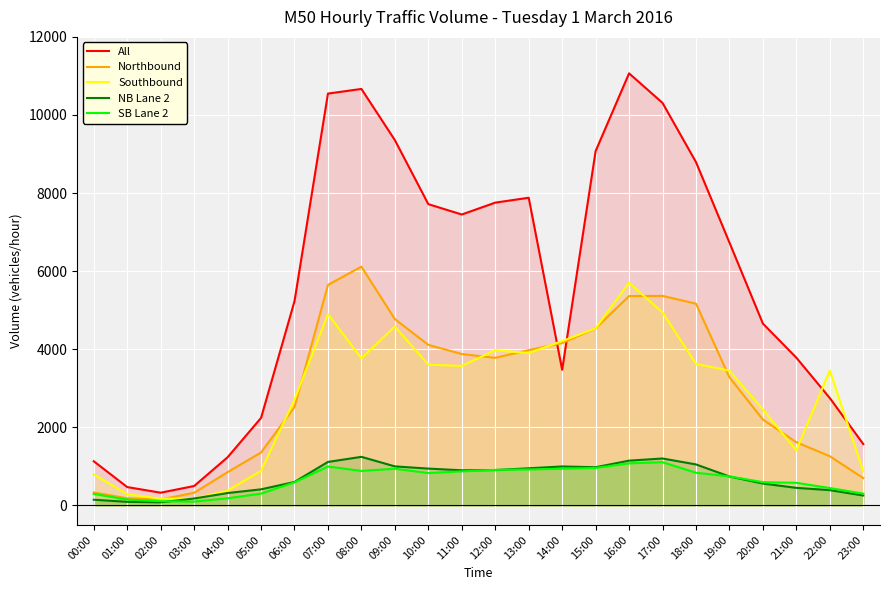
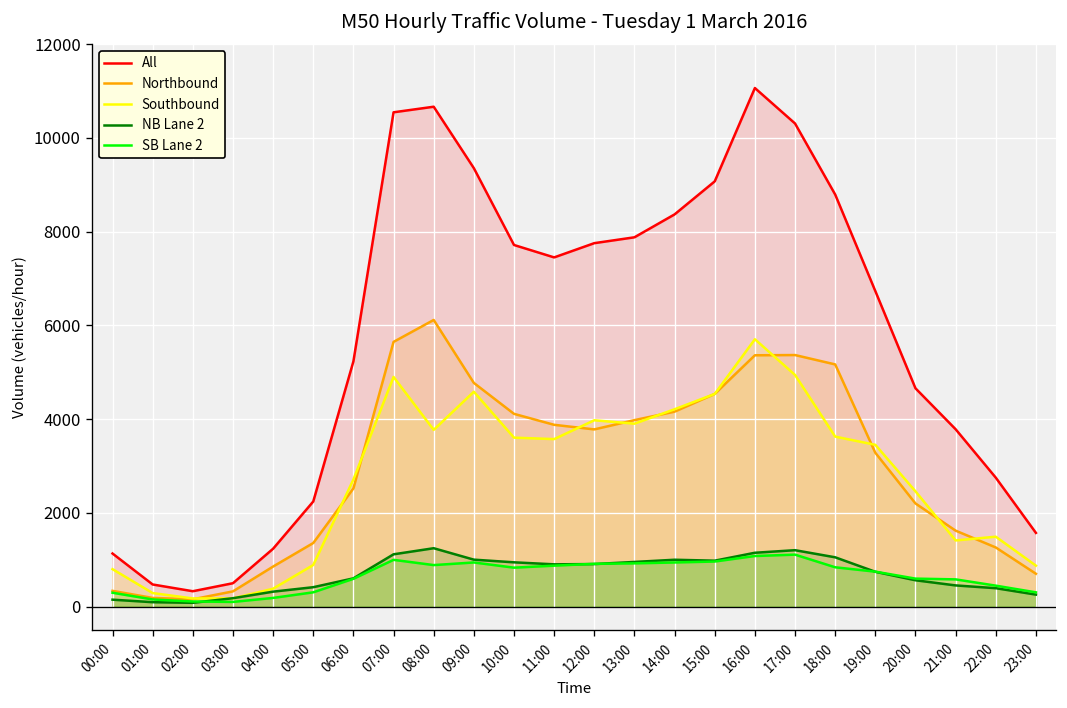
All, 14:00: 3500 -> 8400
Southbound, 22:00: 3500 -> 1500
